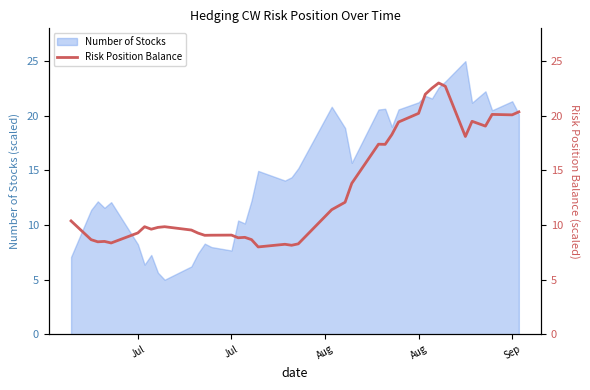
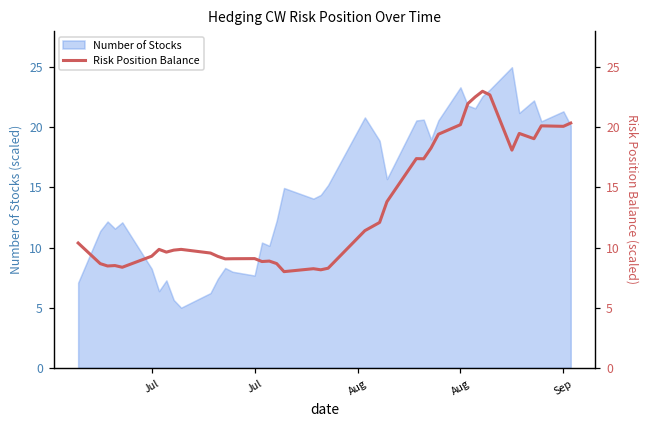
Number of Stocks, Aug: 21.2 -> 23.3
